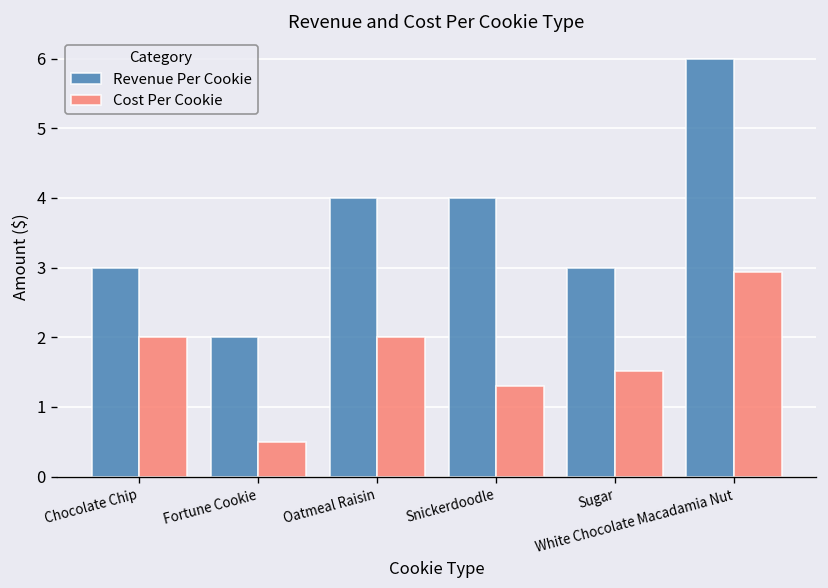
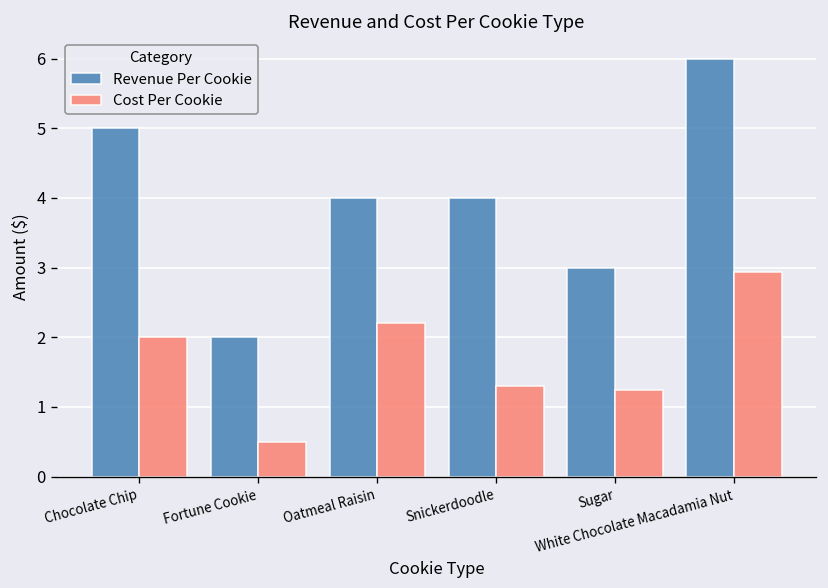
Revenue Per Cookie, Chocolate Chip: 3 -> 5
Cost Per Cookie, Oatmeal Raisin: 2.0 -> 2.2
Cost Per Cookie, Sugar: 1.5 -> 1.3
